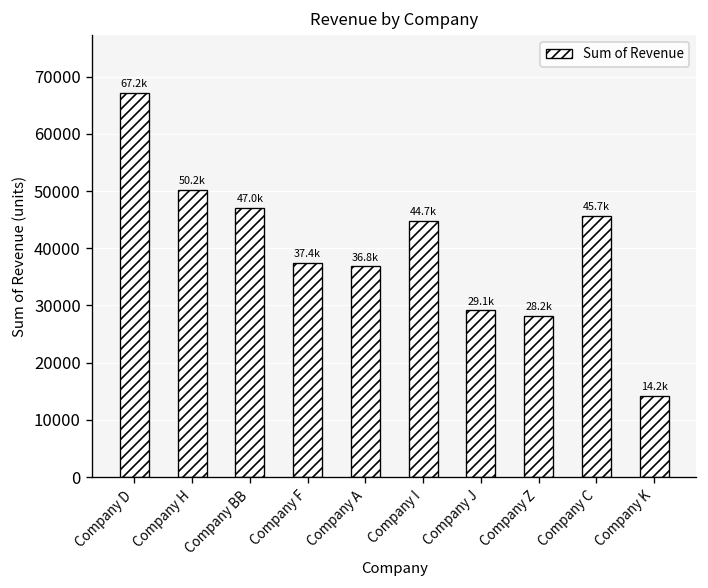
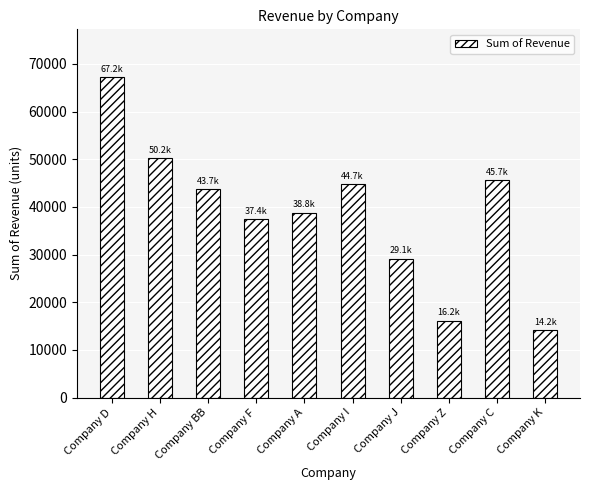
Company BB: 47.0k -> 43.7k
Company A: 36.8k -> 38.8k
Company Z: 28.2k -> 16.2k
